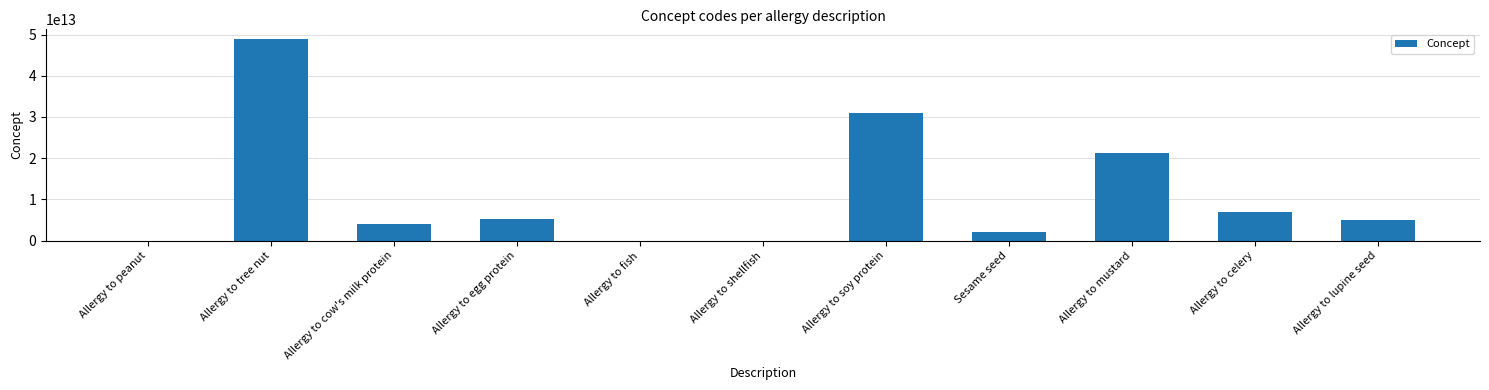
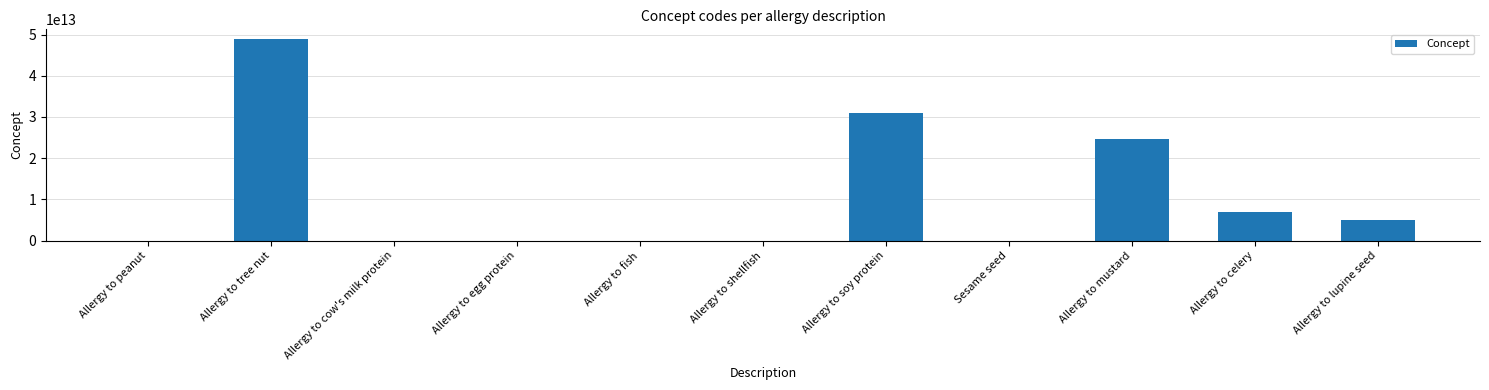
Allergy to cow's milk protein: 4000000000000 -> 0
Allergy to egg protein: 5000000000000 -> 0
Sesame seed: 2000000000000 -> 0
Allergy to mustard: 21000000000000 -> 25000000000000
